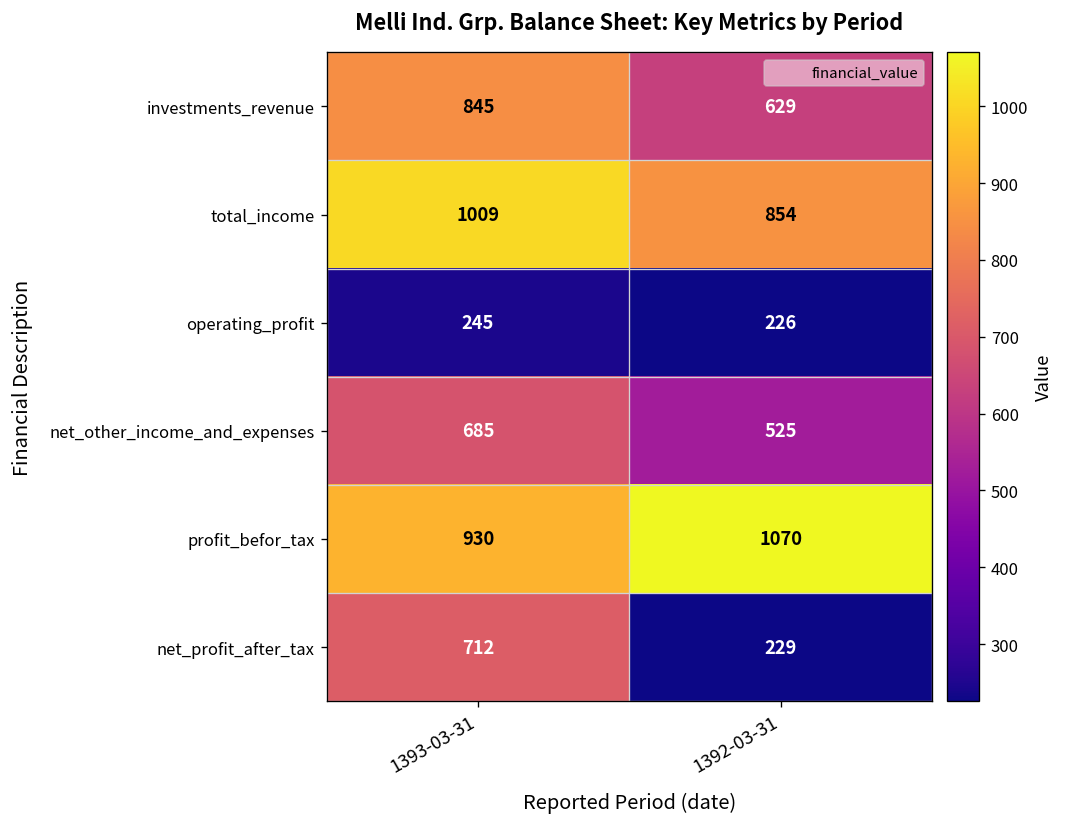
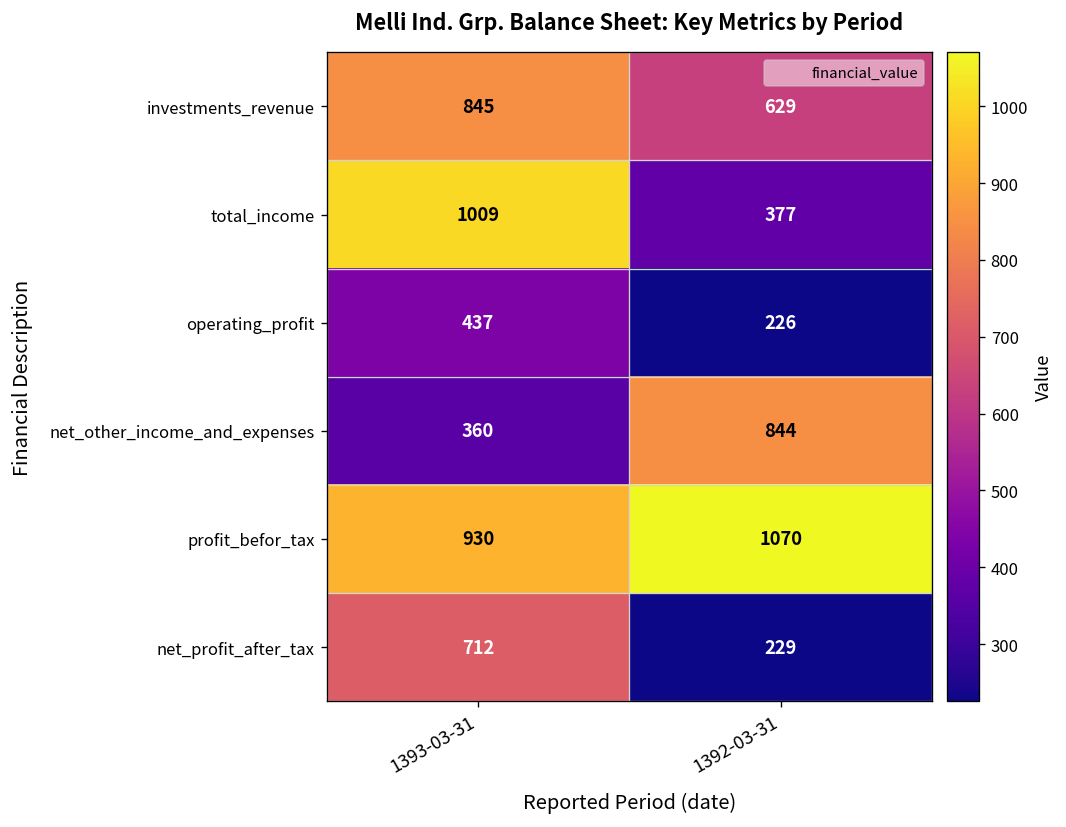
total_income, 1392-03-31: 854 -> 377
operating_profit, 1393-03-31: 245 -> 437
net_other_income_and_expenses, 1393-03-31: 685 -> 360
net_other_income_and_expenses, 1392-03-31: 525 -> 844
